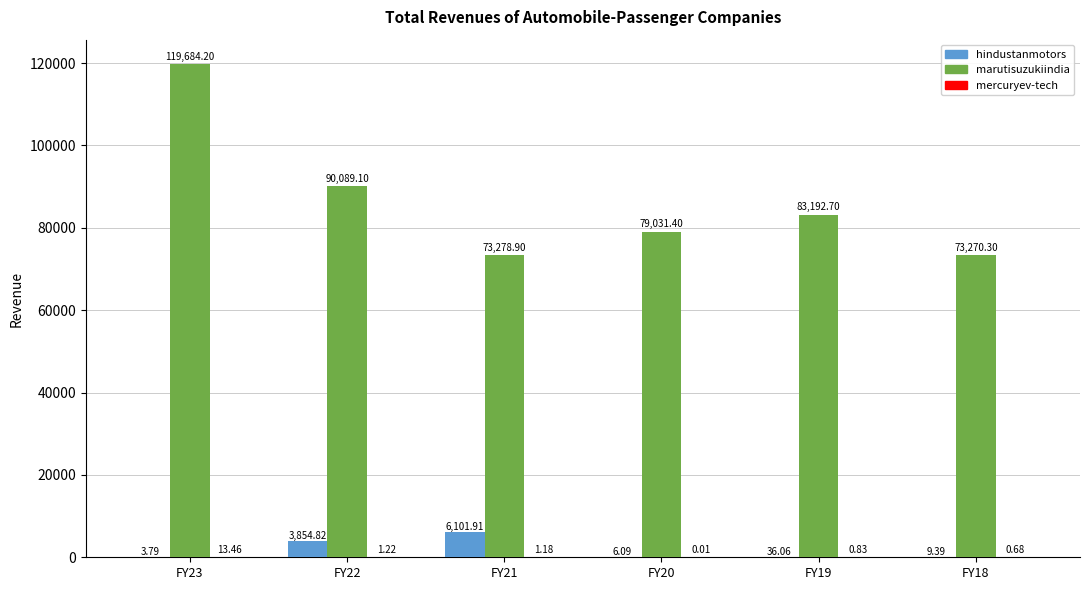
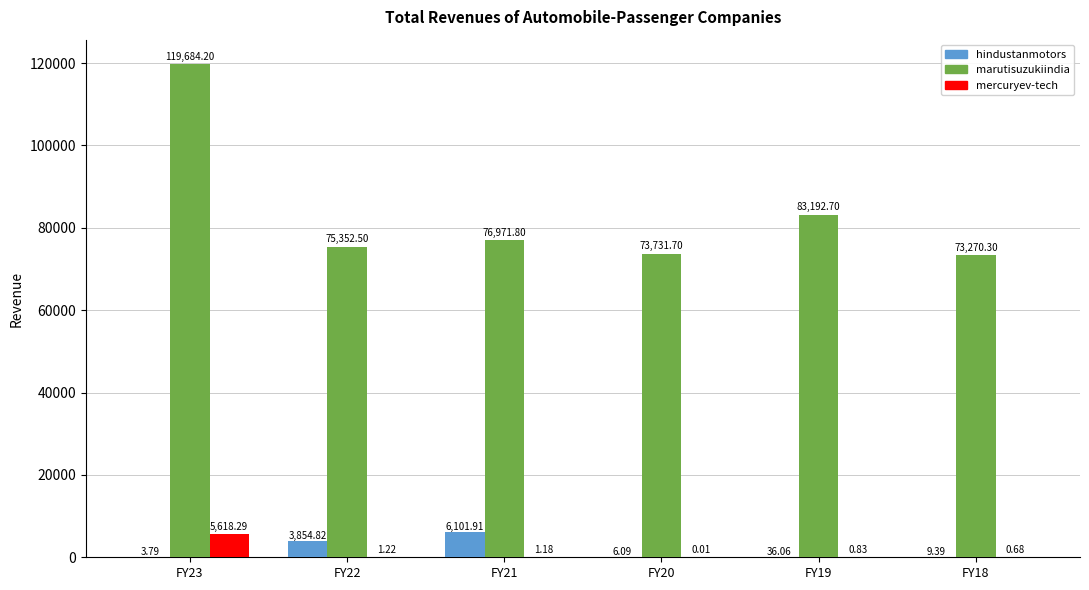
mercuryev-tech, FY23: 13.46 -> 5,618.29
marutisuzukiindia, FY22: 90,089.10 -> 75,352.50
marutisuzukiindia, FY21: 73,278.90 -> 76,971.80
marutisuzukiindia, FY20: 79,031.40 -> 73,731.70
